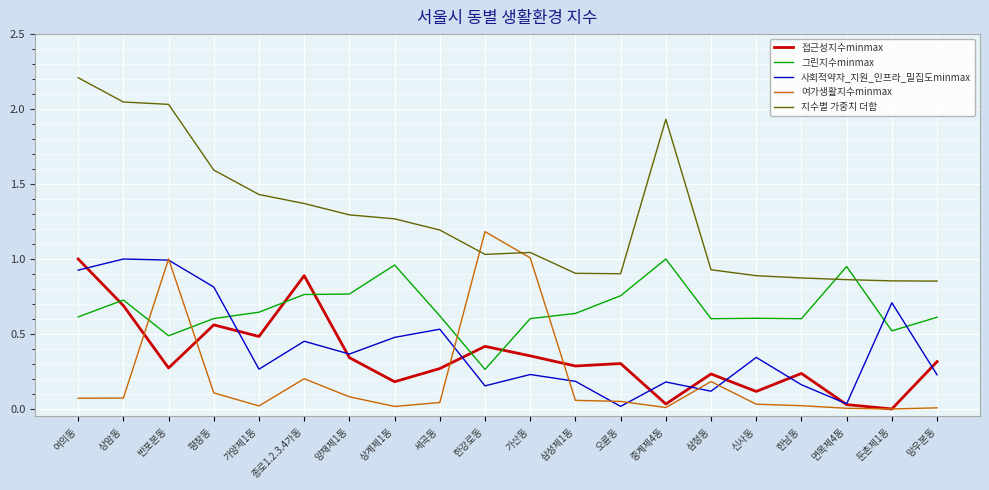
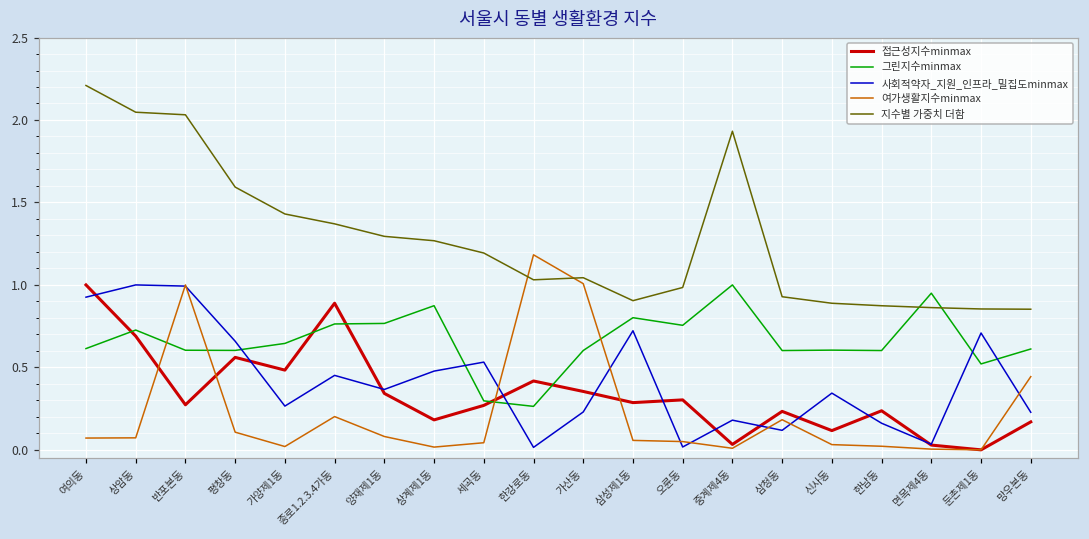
그린지수minmax, 반포본동: 0.49 -> 0.60
사회적약자_지원_인프라_밀집도minmax, 평창동: 0.81 -> 0.66
그린지수minmax, 상계제1동: 0.96 -> 0.87
그린지수minmax, 세곡동: 0.62 -> 0.30
사회적약자_지원_인프라_밀집도minmax, 한강로동: 0.15 -> 0.02
그린지수minmax, 삼성제1동: 0.64 -> 0.80
사회적약자_지원_인프라_밀집도minmax, 삼성제1동: 0.18 -> 0.72
지수별 가중치 더함, 오륜동: 0.90 -> 0.98
접근성지수minmax, 망우본동: 0.32 -> 0.17
여가생활지수minmax, 망우본동: 0.01 -> 0.44
